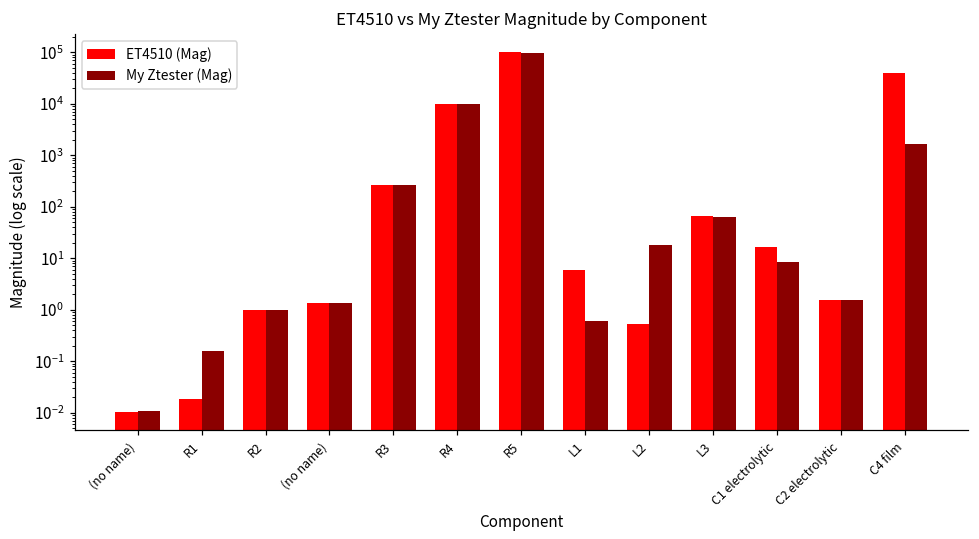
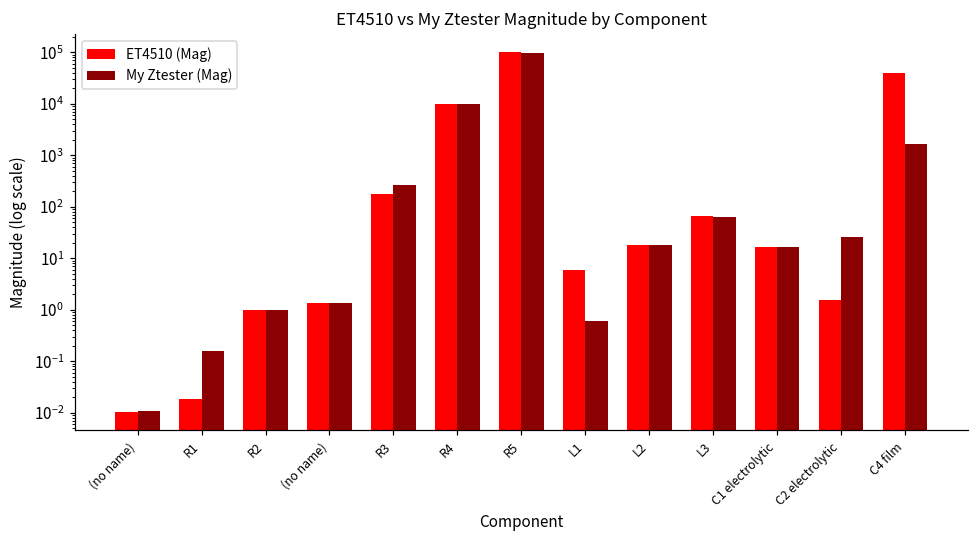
ET4510 (Mag), R3: 300 -> 180
ET4510 (Mag), L2: 0.5 -> 18
My Ztester (Mag), C1 electrolytic: 9 -> 17
My Ztester (Mag), C2 electrolytic: 1.5 -> 30
